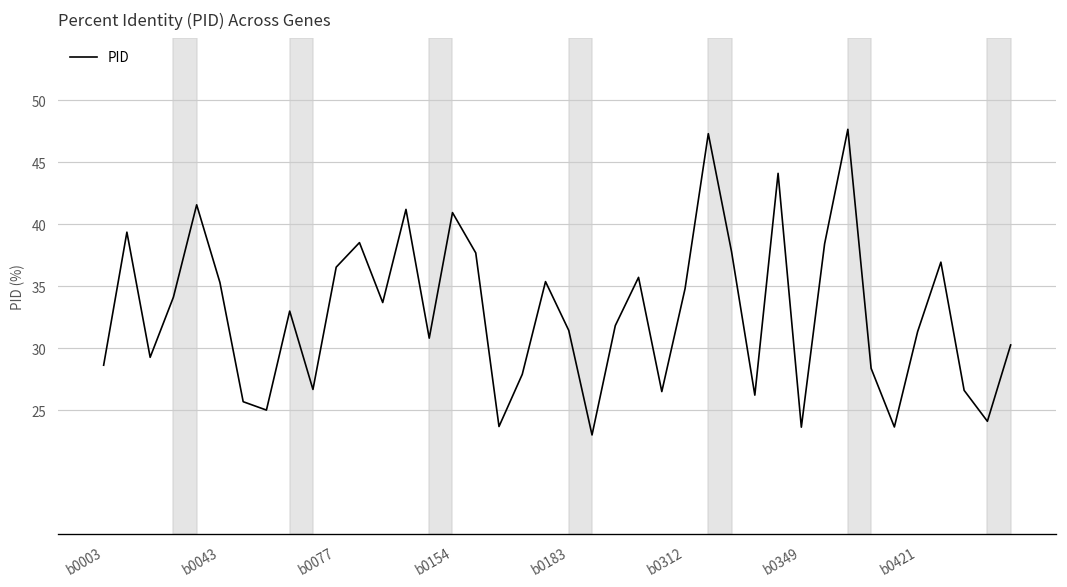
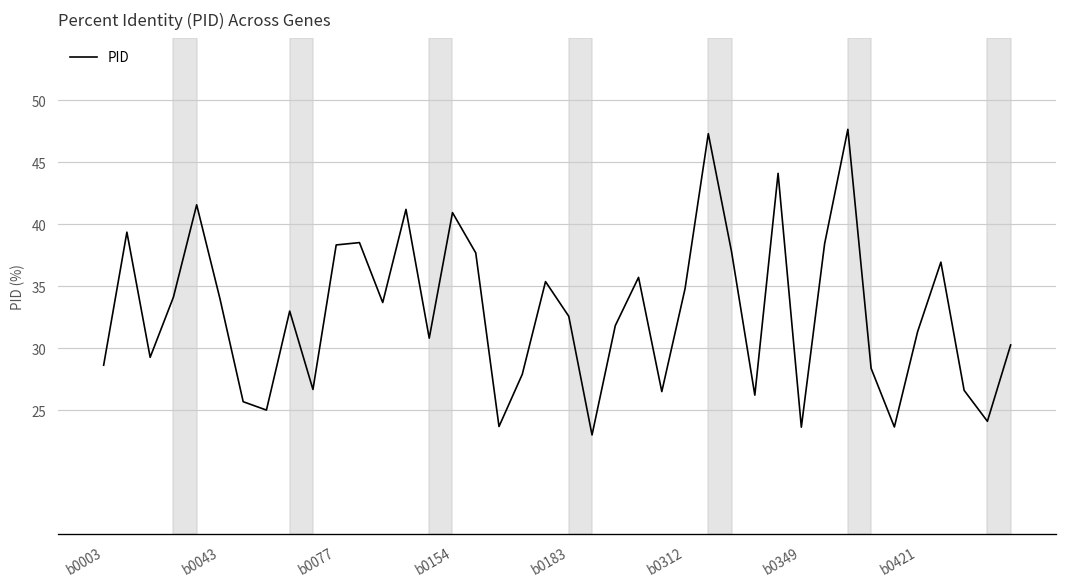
b0043: 35.3 -> 34.0
b0077: 36.5 -> 38.3
b0183: 31.4 -> 32.6
